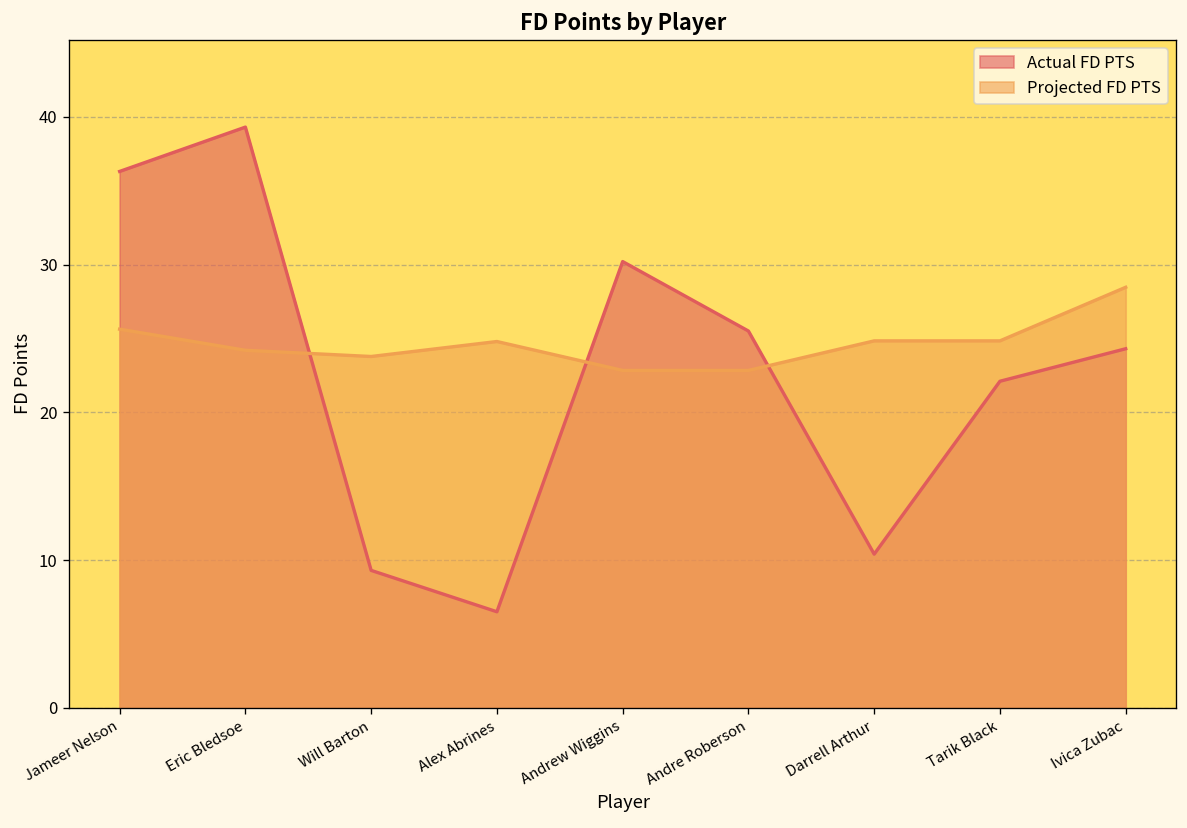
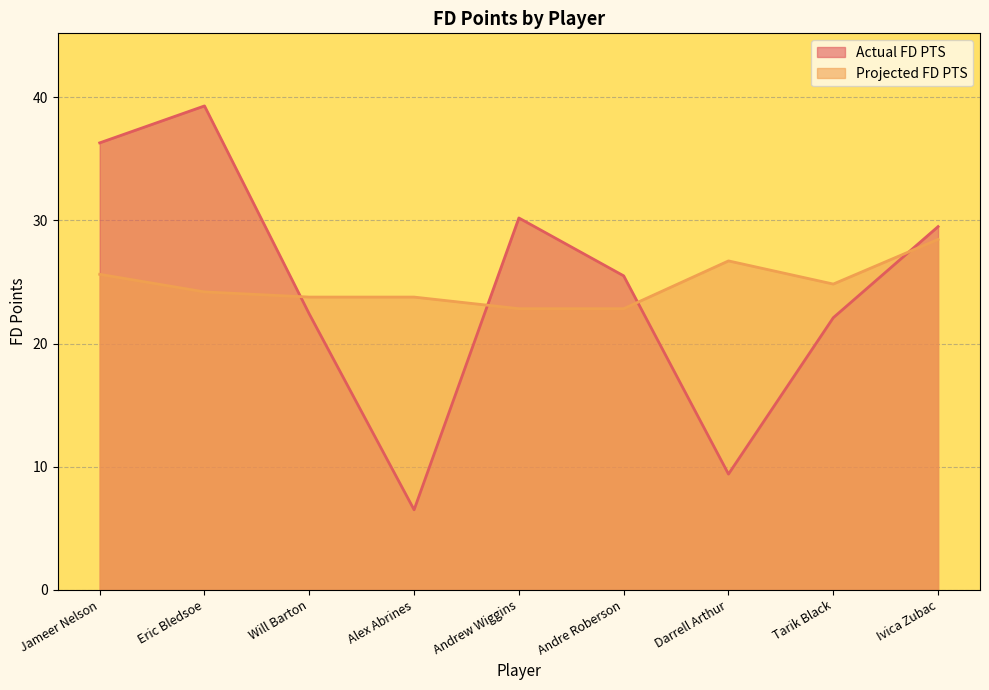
Actual FD PTS, Will Barton: 9.3 -> 22.4
Projected FD PTS, Alex Abrines: 24.8 -> 23.8
Actual FD PTS, Darrell Arthur: 10.4 -> 9.4
Projected FD PTS, Darrell Arthur: 24.8 -> 26.7
Actual FD PTS, Ivica Zubac: 24.3 -> 29.5
